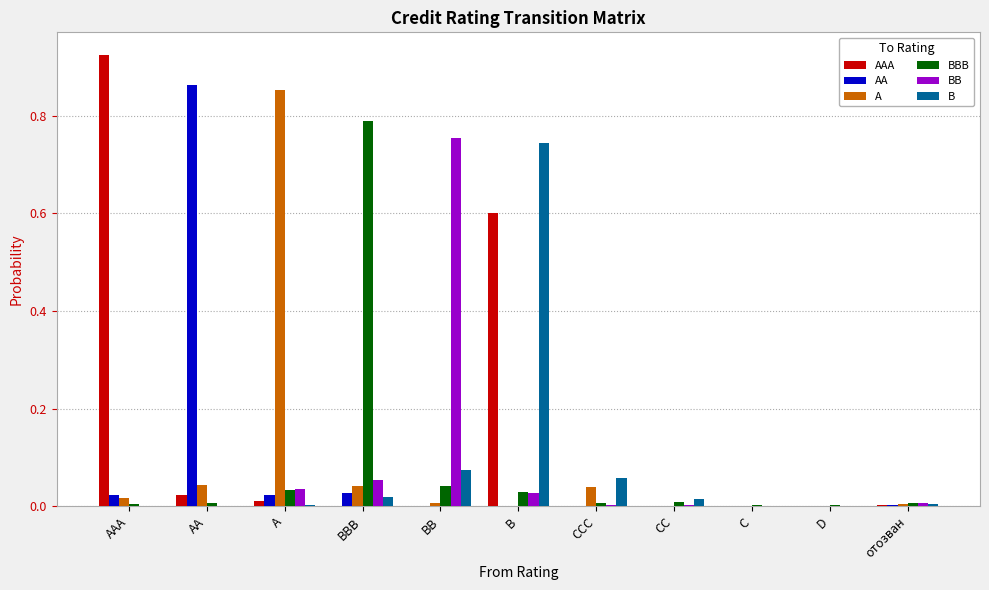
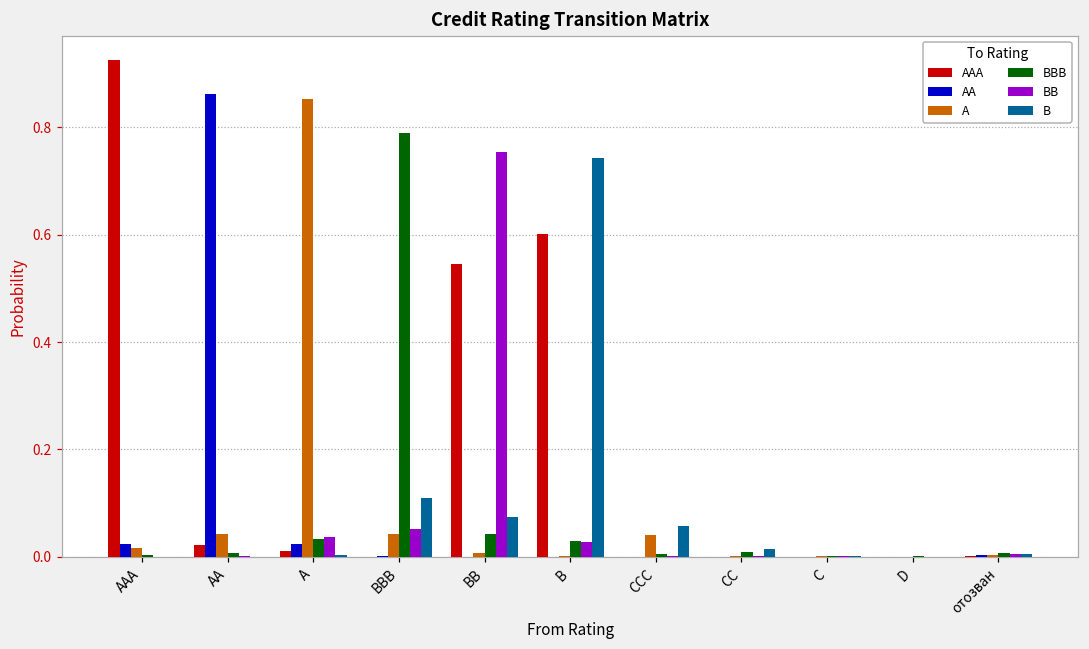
AA, BBB: 0.03 -> 0.00
B, BBB: 0.02 -> 0.11
AAA, BB: 0.00 -> 0.54
